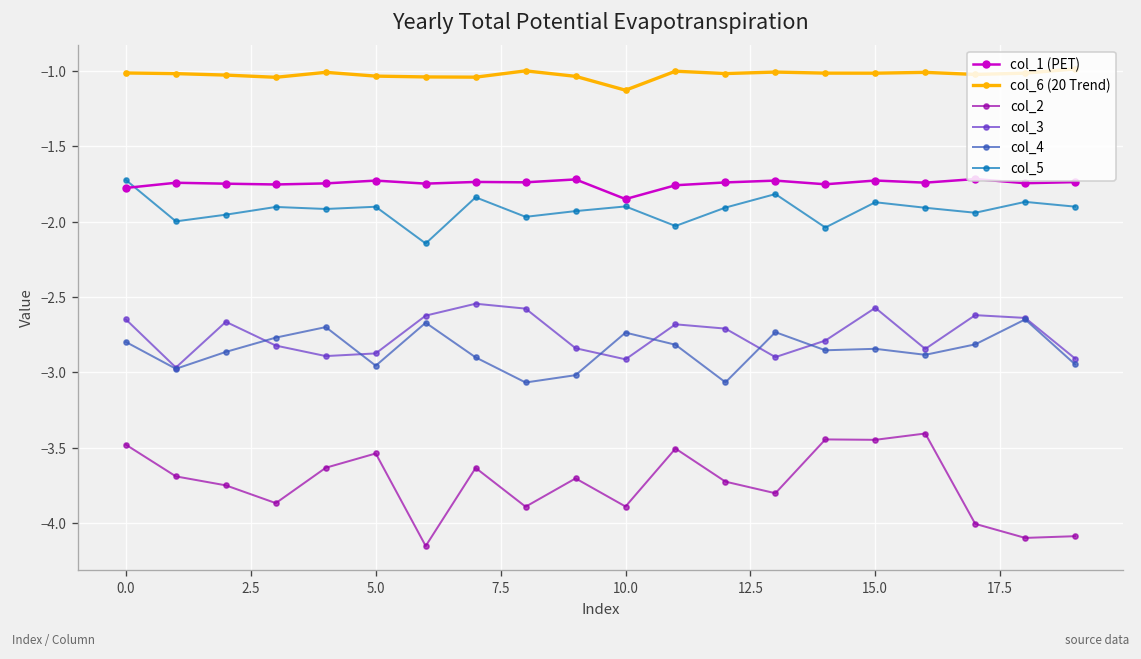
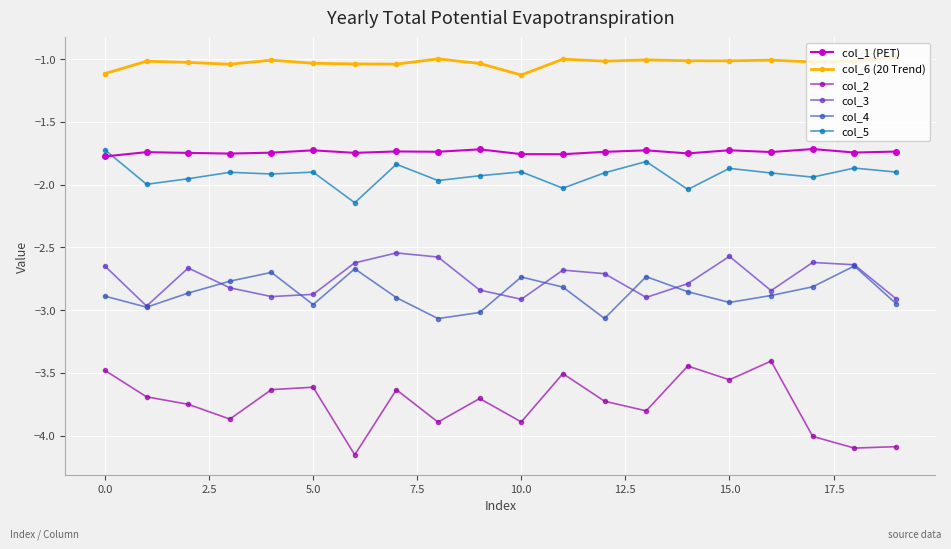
col_6 (20 Trend), 0.0: -1.01 -> -1.12
col_4, 0.0: -2.80 -> -2.89
col_2, 5.0: -3.54 -> -3.61
col_1 (PET), 10.0: -1.85 -> -1.76
col_2, 15.0: -3.45 -> -3.55
col_4, 15.0: -2.84 -> -2.94
